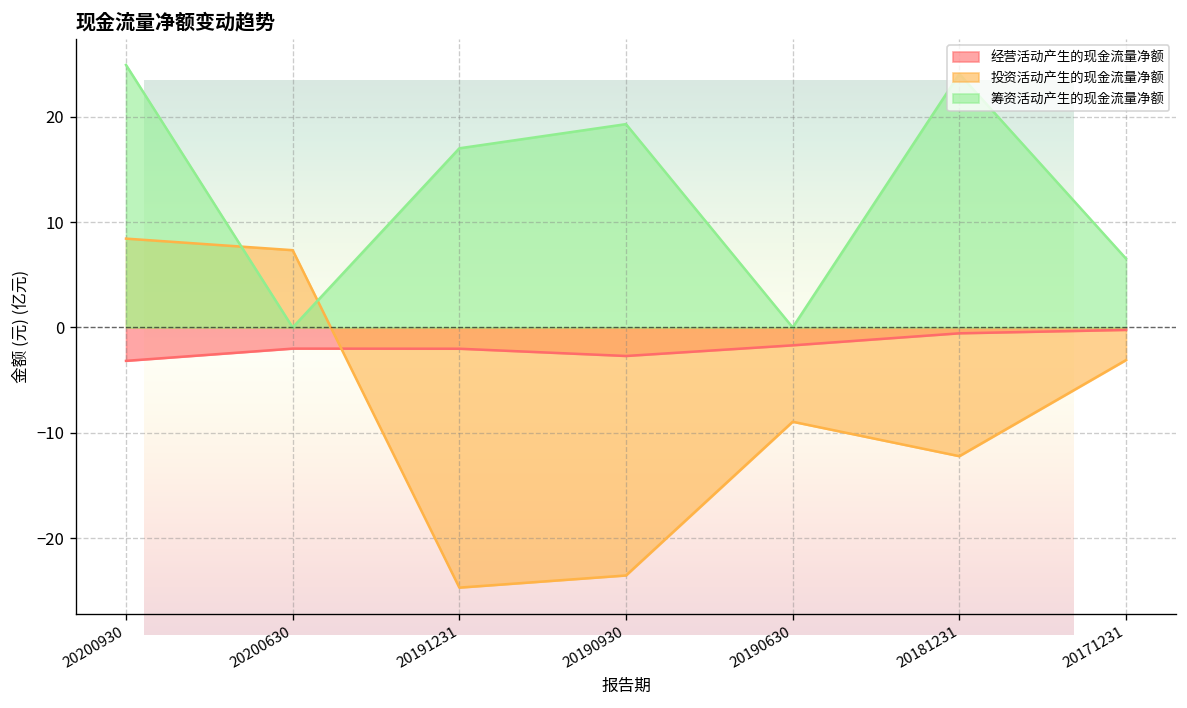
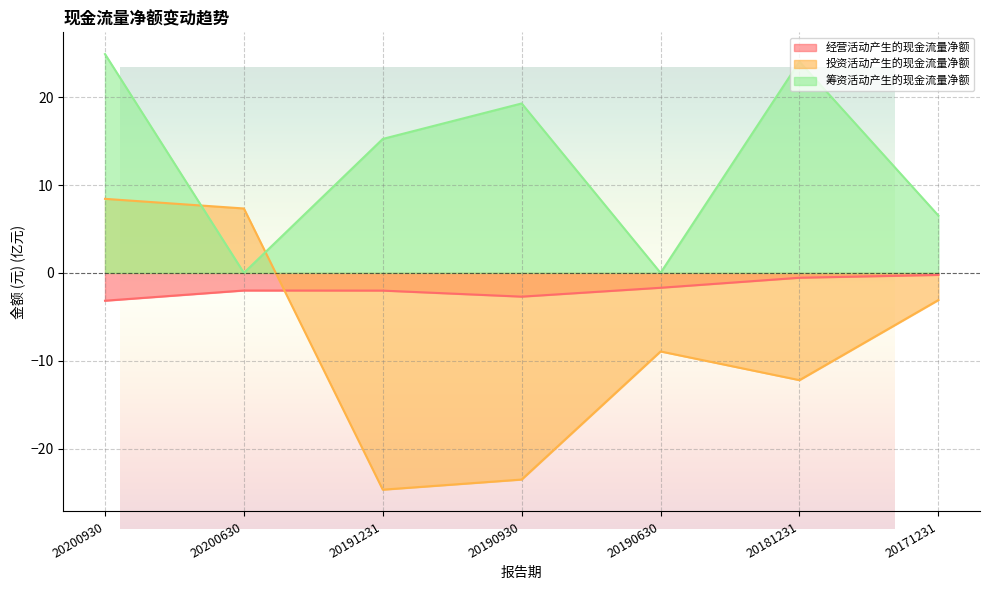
现金流量净额变动趋势, 筹资活动产生的现金流量净额, 20191231: 17 -> 15
